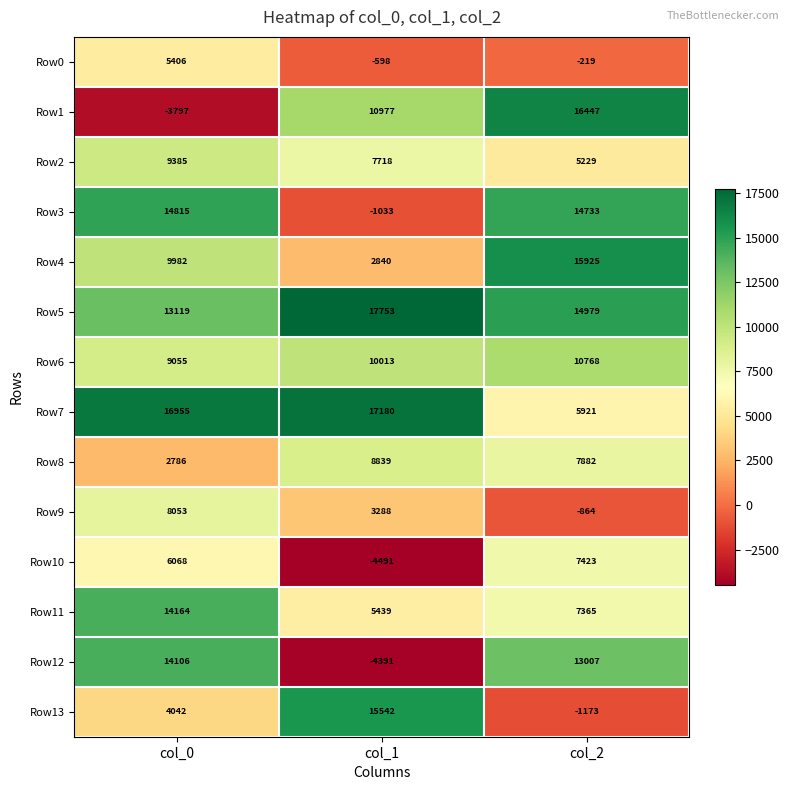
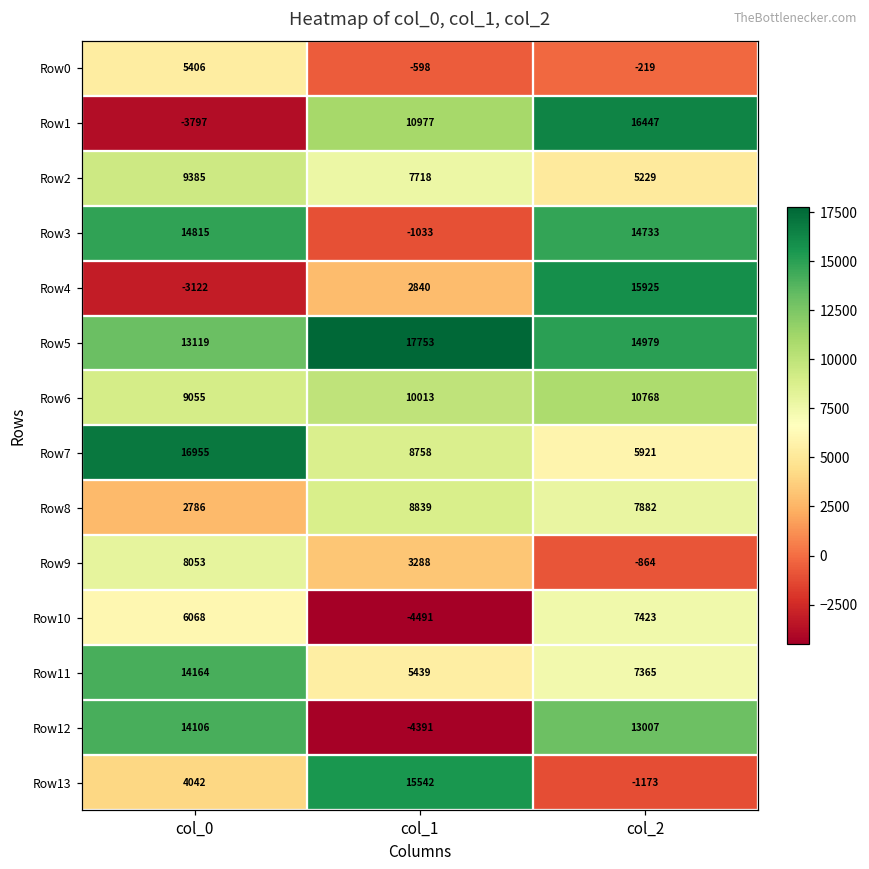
Row4, col_0: 9982 -> -3122
Row7, col_1: 17180 -> 8758
